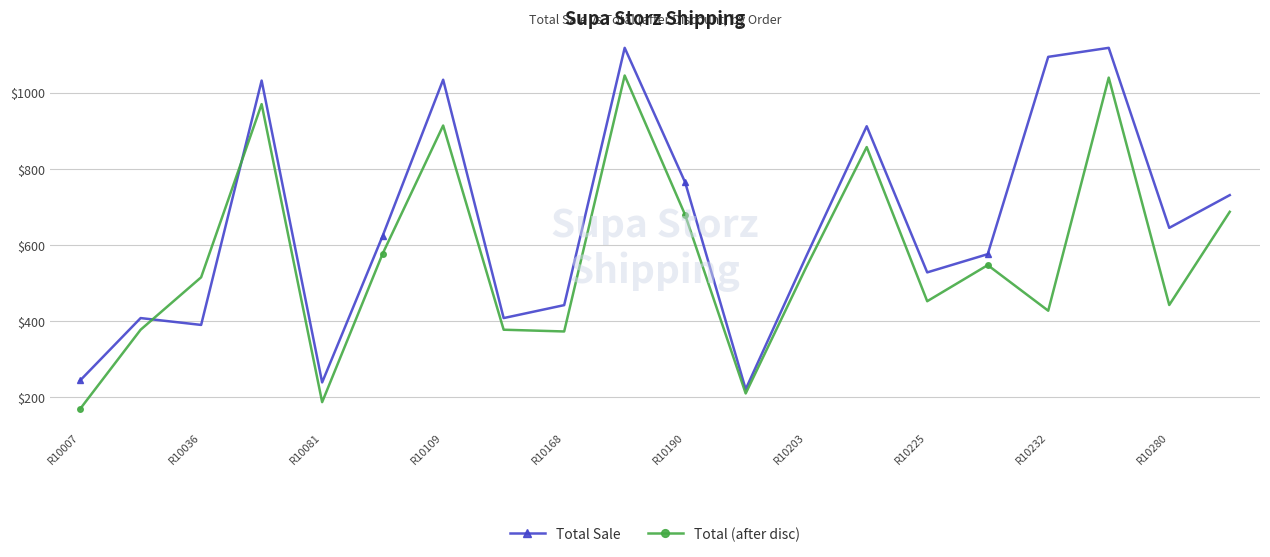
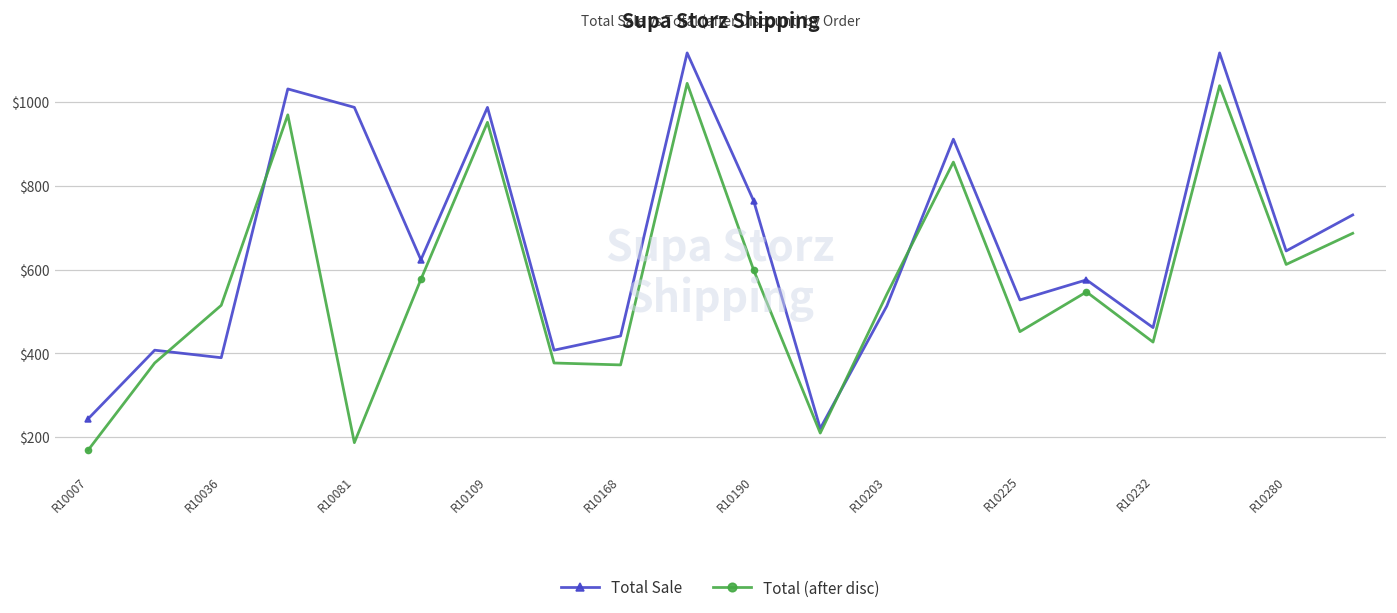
Total Sale, R10081: $240 -> $990
Total Sale, R10109: $1030 -> $990
Total (after disc), R10109: $910 -> $950
Total (after disc), R10190: $680 -> $600
Total Sale, R10203: $570 -> $510
Total Sale, R10232: $1090 -> $460
Total (after disc), R10280: $440 -> $610
